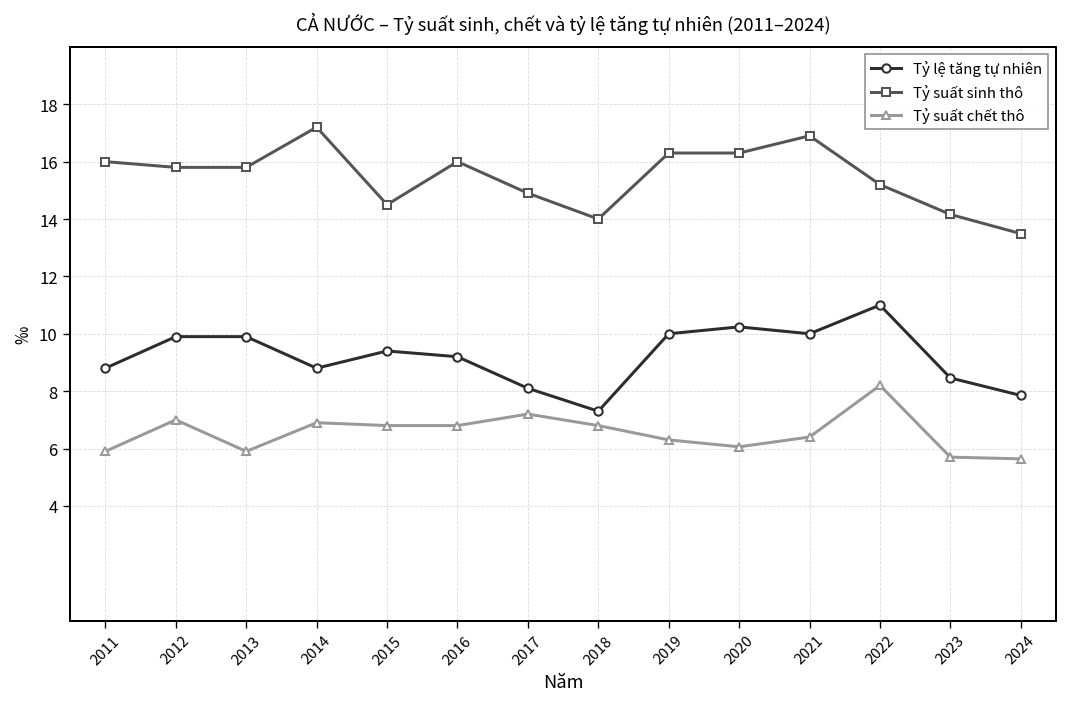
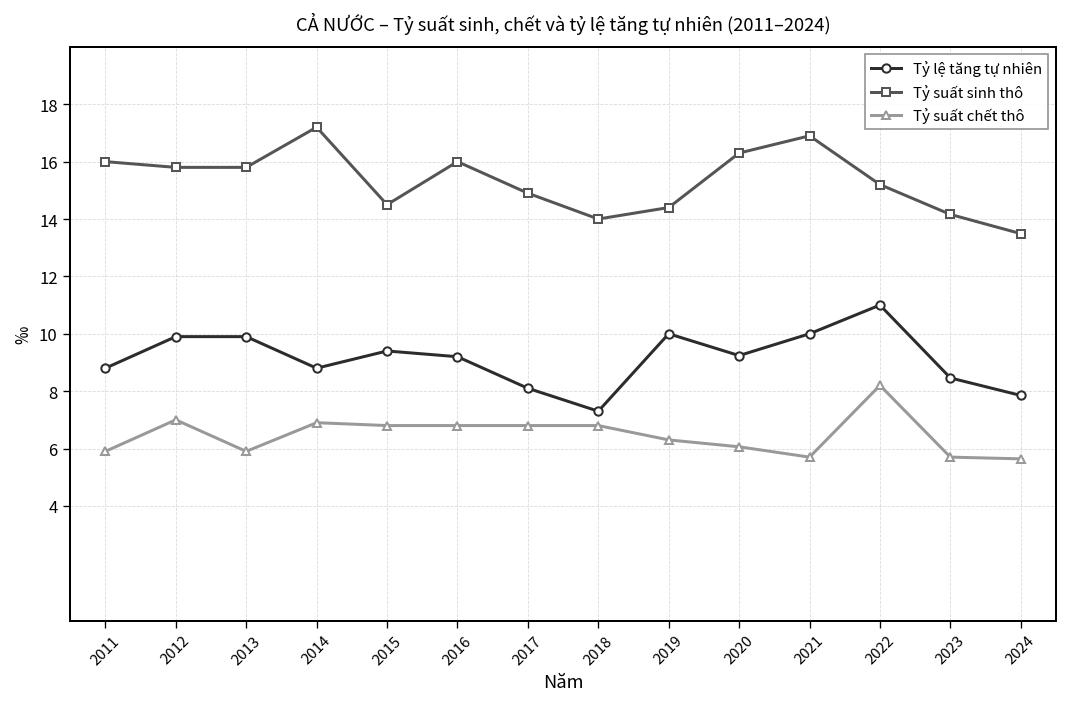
Tỷ suất chết thô, 2017: 7.2 -> 6.8
Tỷ suất sinh thô, 2019: 16.3 -> 14.4
Tỷ lệ tăng tự nhiên, 2020: 10.2 -> 9.2
Tỷ suất chết thô, 2021: 6.4 -> 5.7
